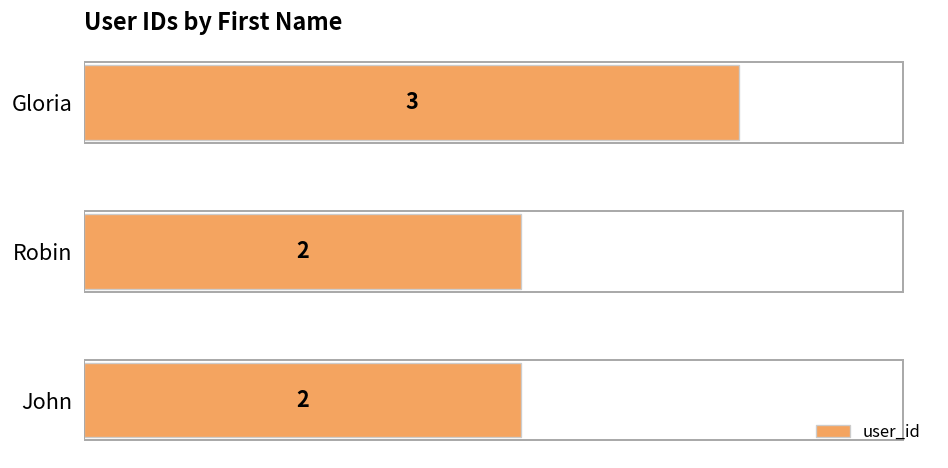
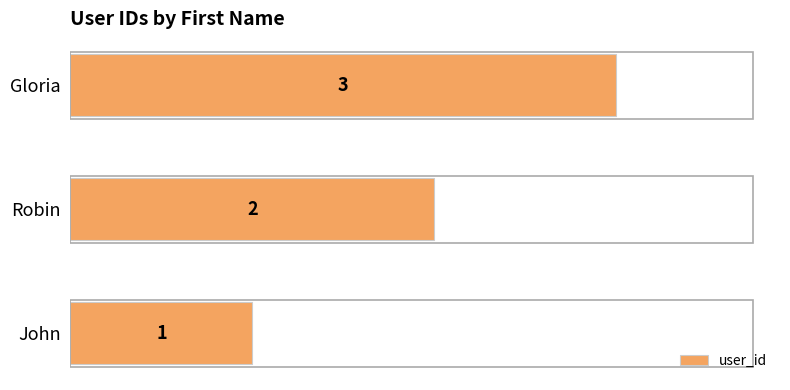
John: 2 -> 1
